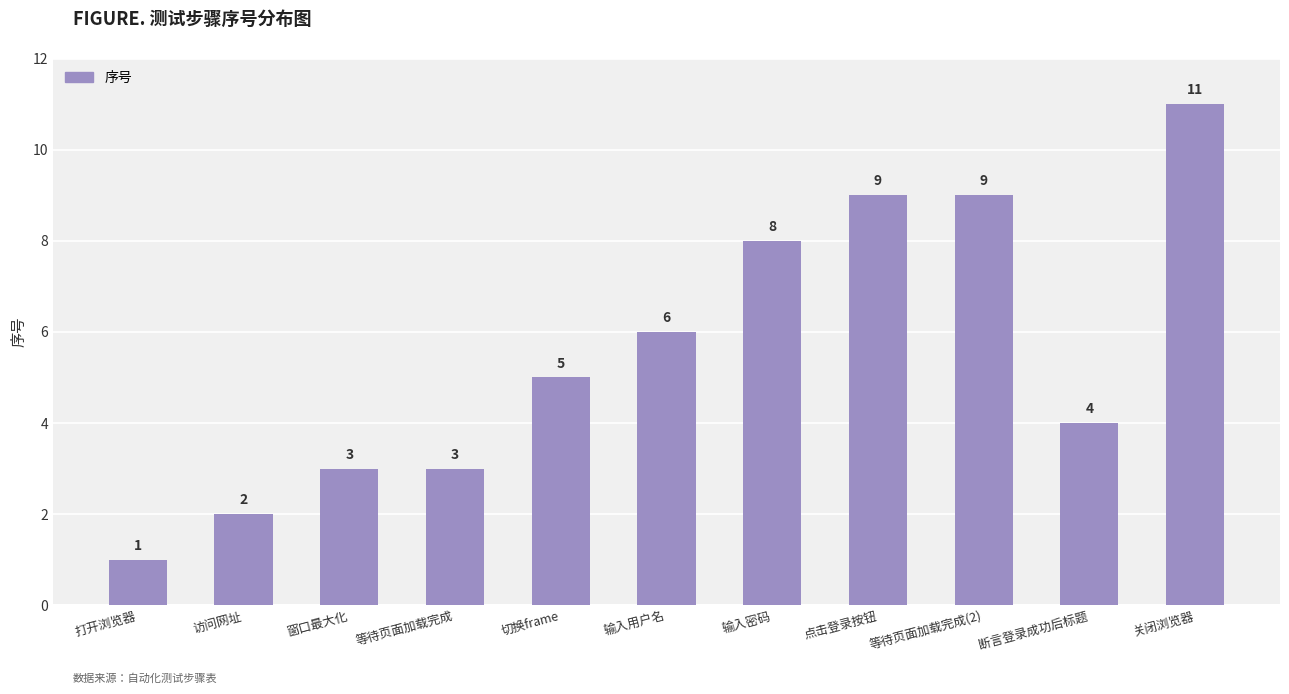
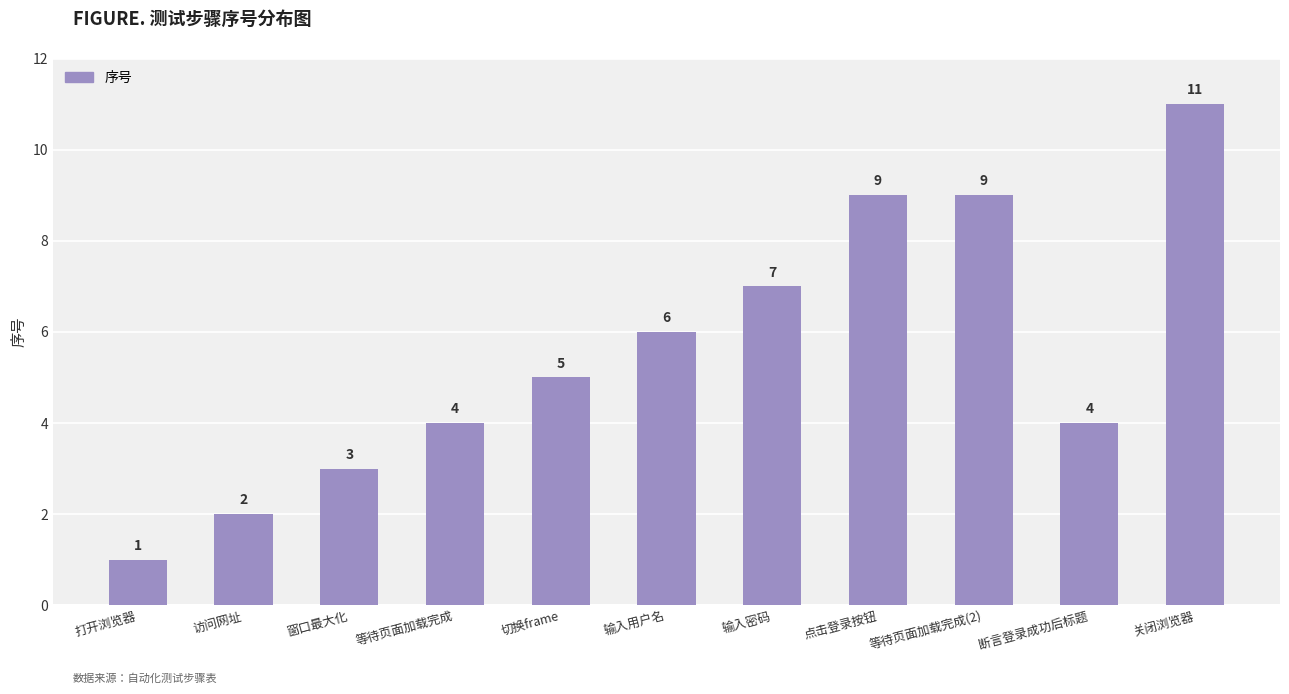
等待页面加载完成: 3 -> 4
输入密码: 8 -> 7
